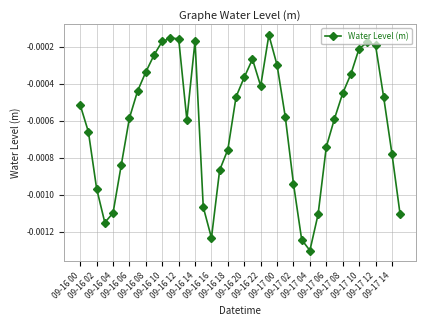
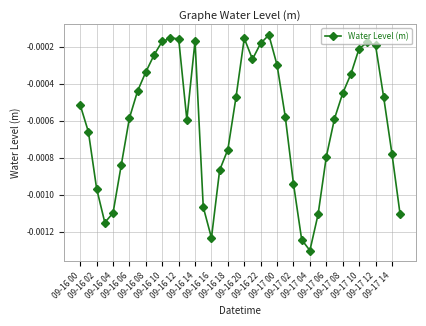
09-16 20: -0.00037 -> -0.00015
09-16 22: -0.00041 -> -0.00018
09-17 06: -0.00074 -> -0.00080
